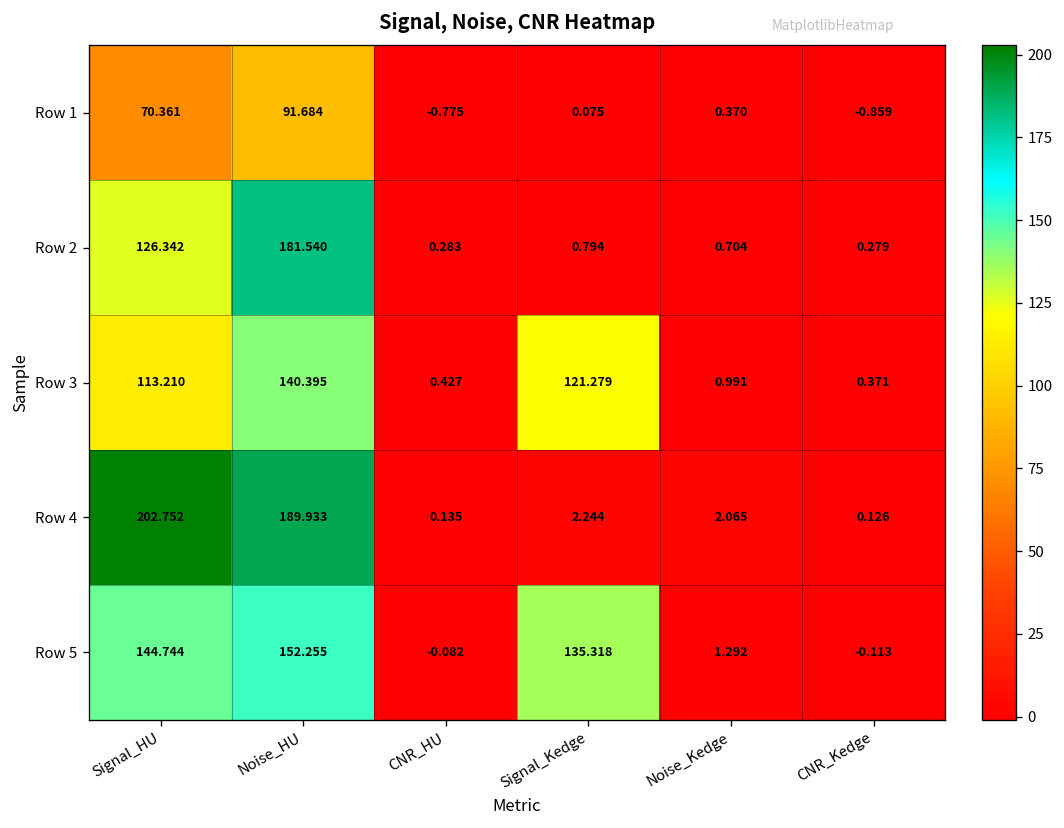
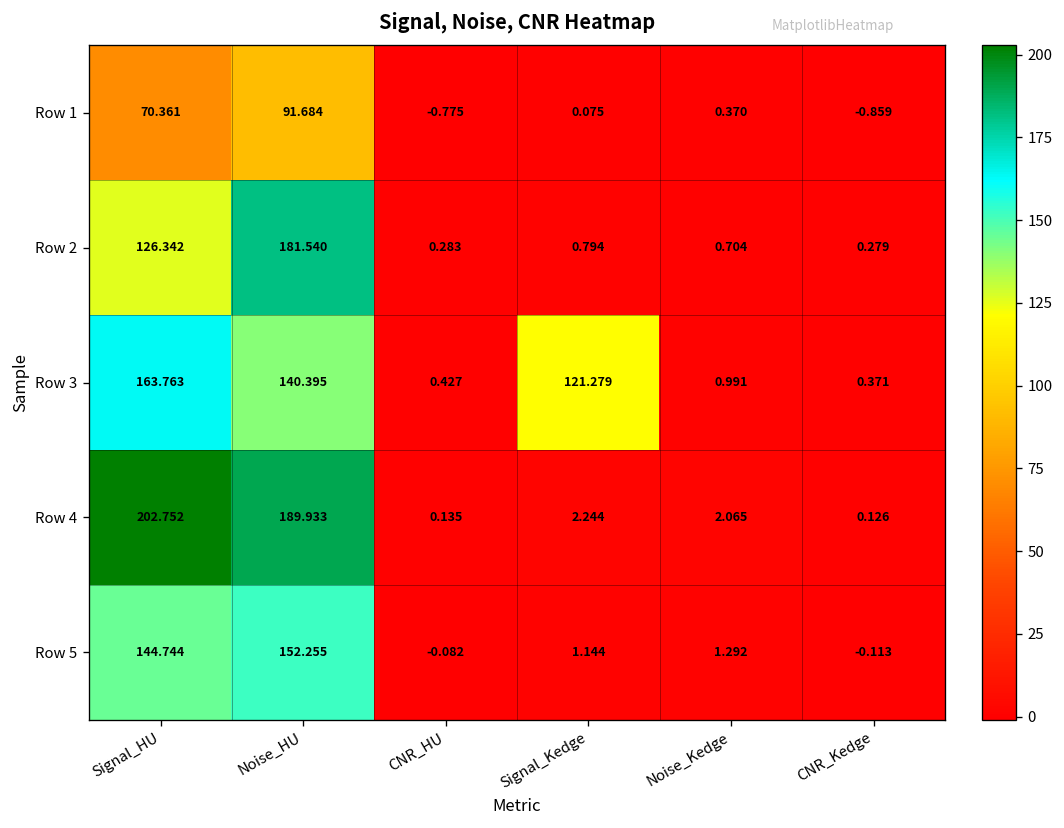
Row 3, Signal_HU: 113.210 -> 163.763
Row 5, Signal_Kedge: 135.318 -> 1.144
